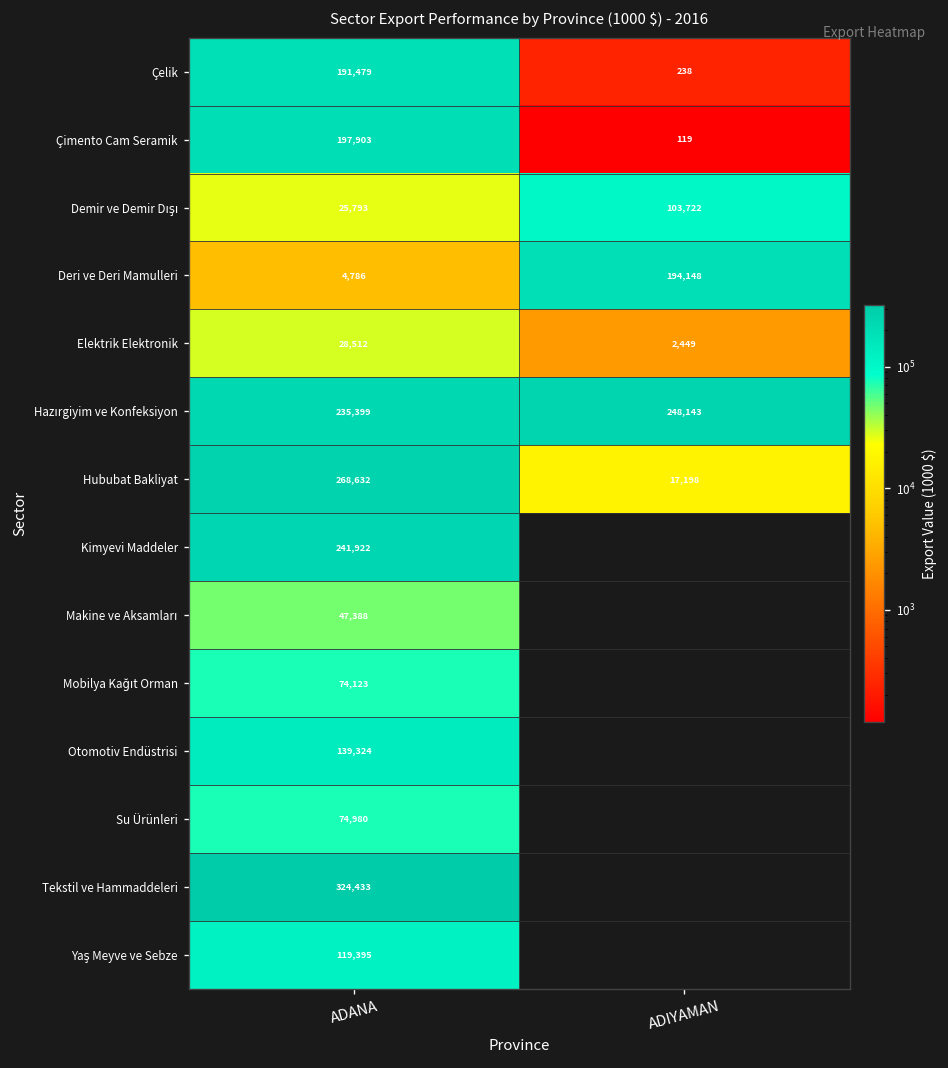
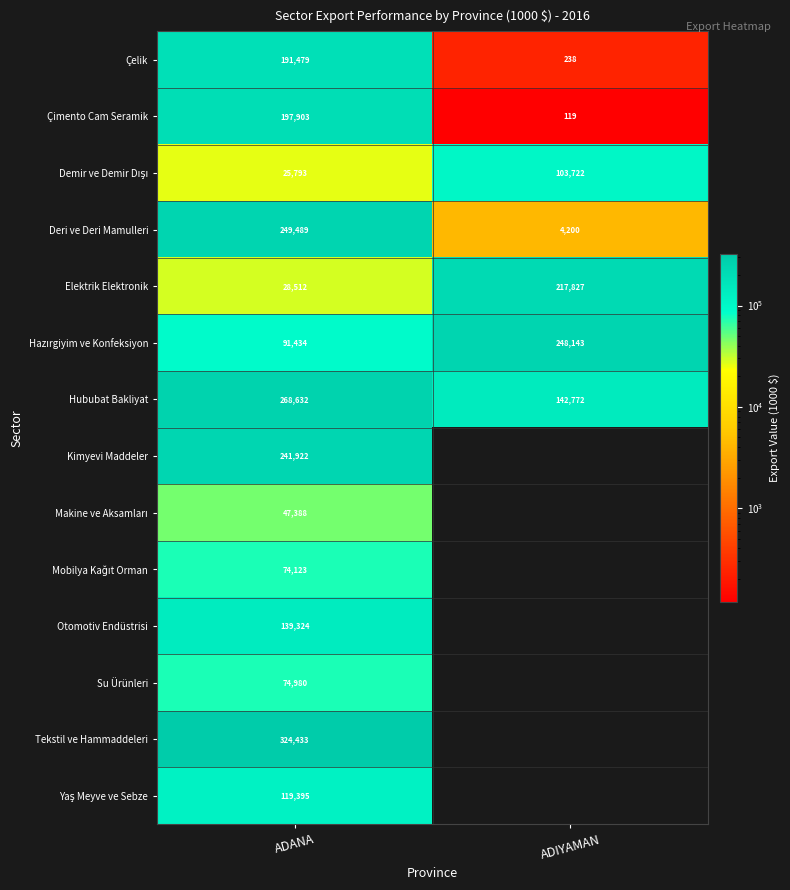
Deri ve Deri Mamulleri, ADANA: 4,786 -> 249,489
Deri ve Deri Mamulleri, ADIYAMAN: 194,148 -> 4,200
Elektrik Elektronik, ADIYAMAN: 2,449 -> 217,827
Hazırgiyim ve Konfeksiyon, ADANA: 235,399 -> 91,434
Hububat Bakliyat, ADIYAMAN: 17,198 -> 142,772
